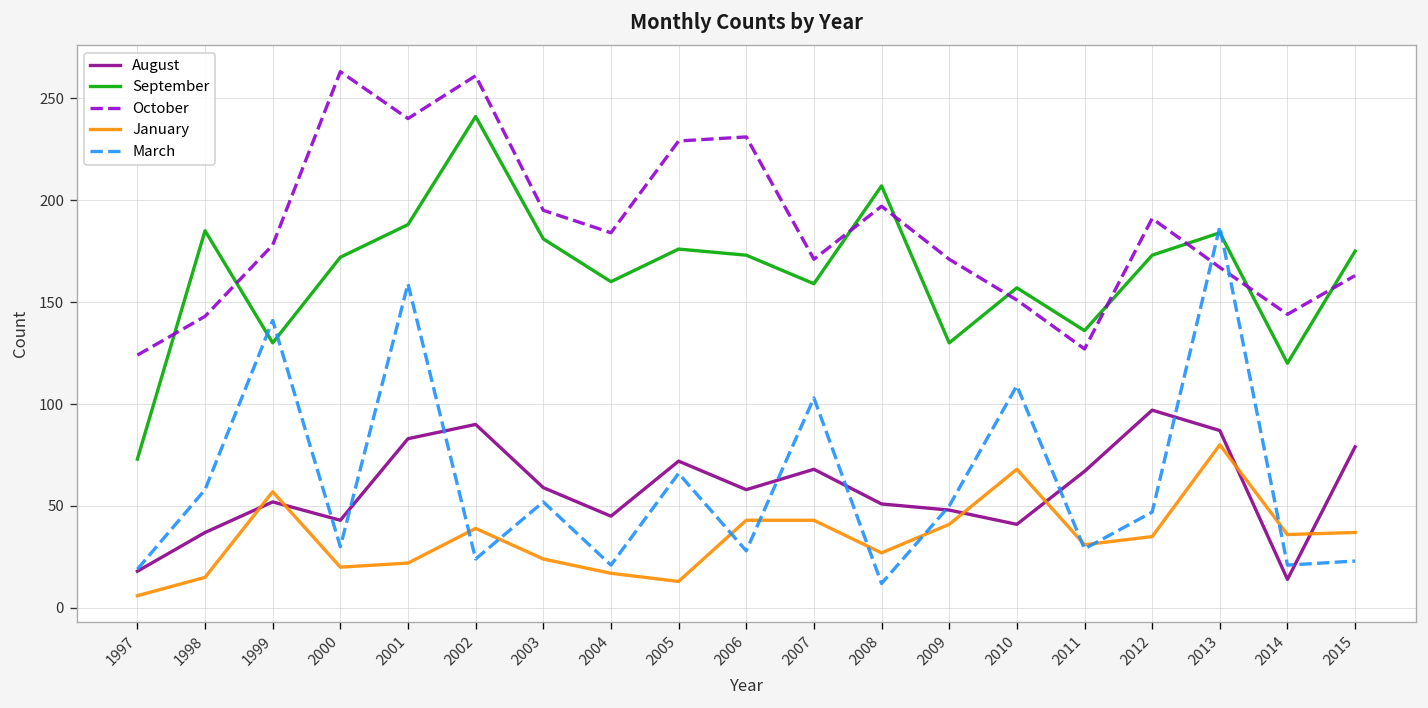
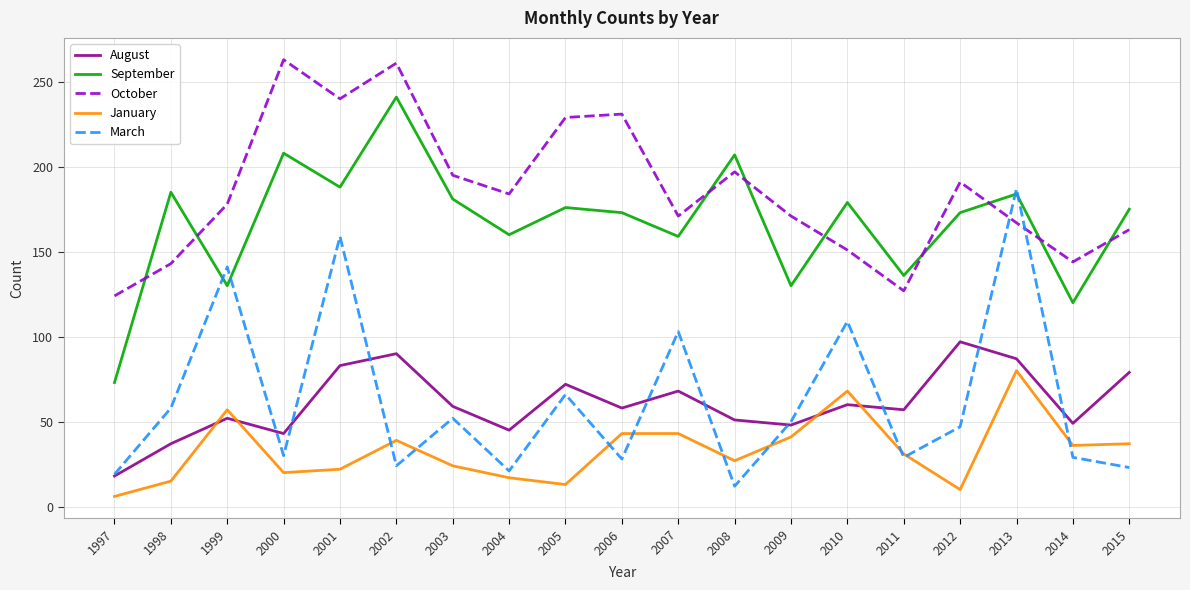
September, 2000: 172 -> 208
August, 2010: 41 -> 60
September, 2010: 157 -> 179
August, 2011: 67 -> 57
January, 2012: 35 -> 10
August, 2014: 14 -> 49
March, 2014: 21 -> 29
